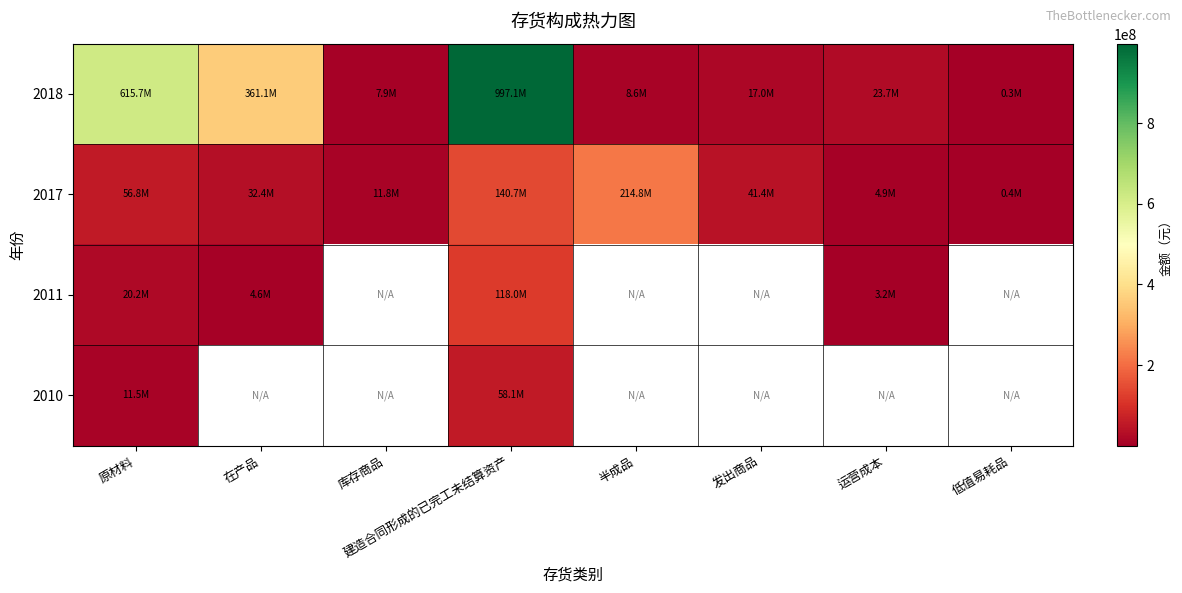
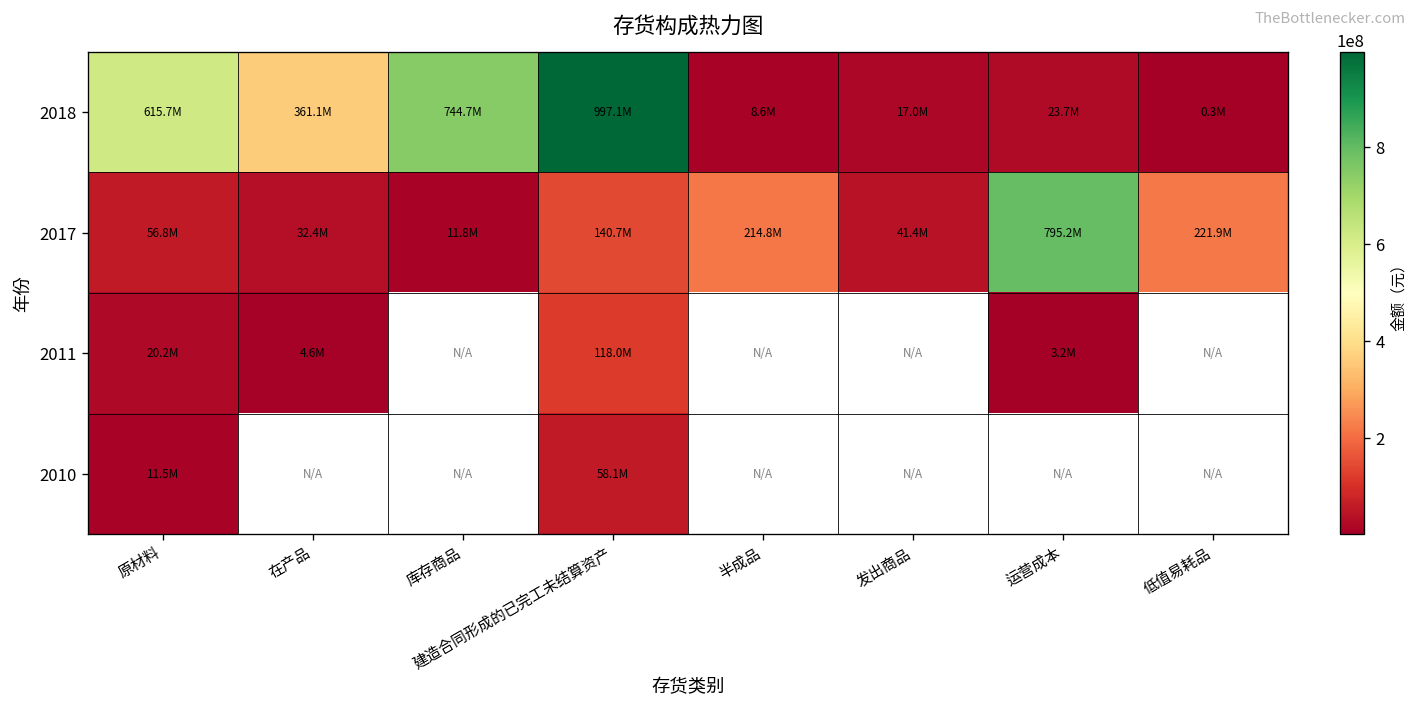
2018, 库存商品: 7.9M -> 744.7M
2017, 运营成本: 4.9M -> 795.2M
2017, 低值易耗品: 0.4M -> 221.9M
